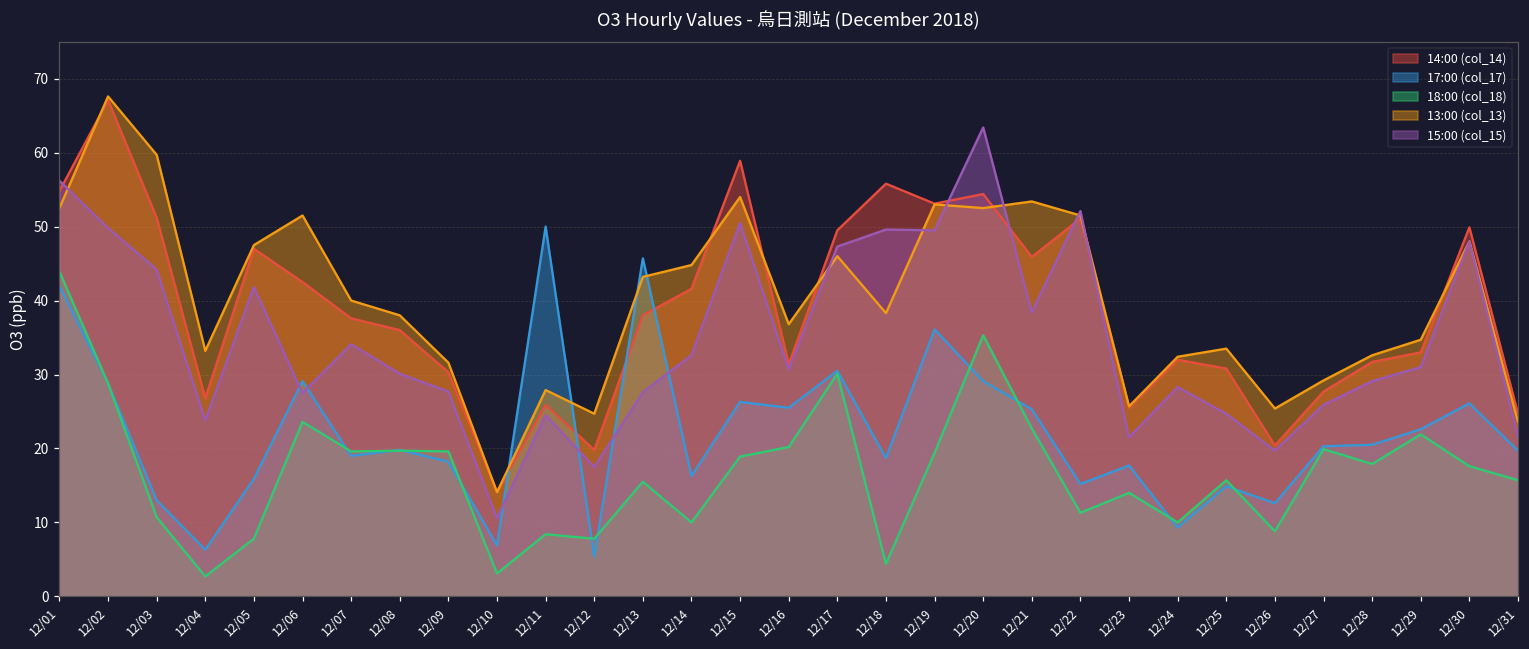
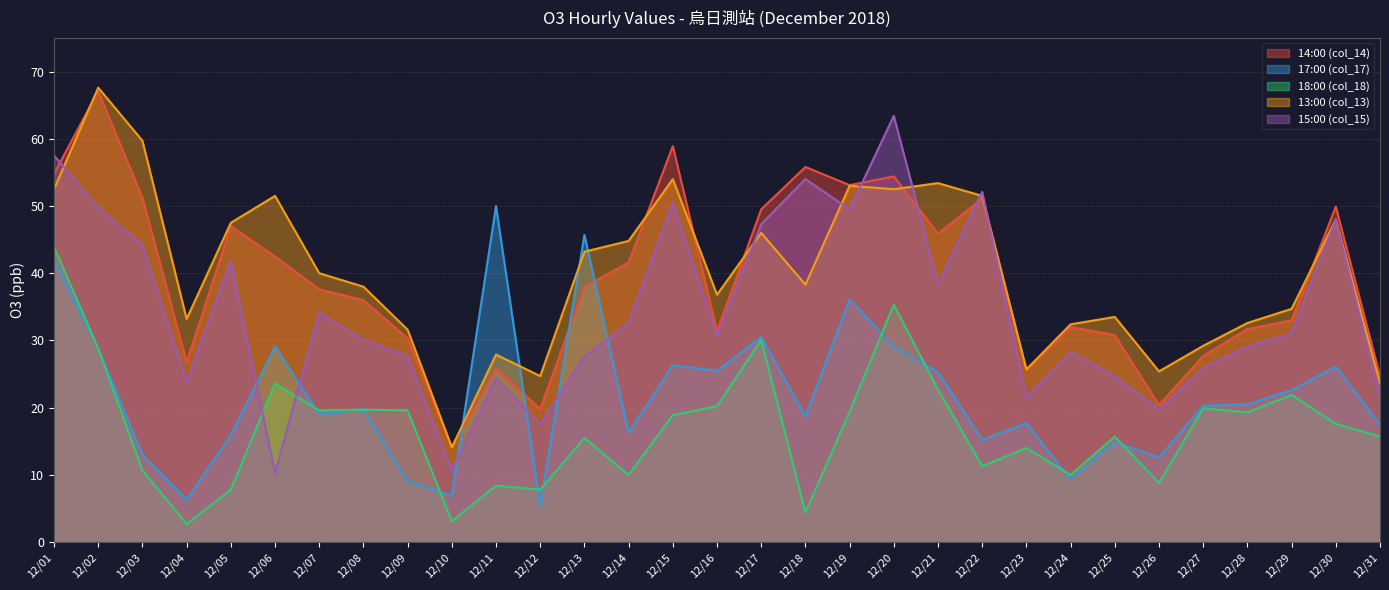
15:00 (col_15), 12/01: 56 -> 58
15:00 (col_15), 12/06: 28 -> 10
17:00 (col_17), 12/09: 18 -> 9
15:00 (col_15), 12/18: 50 -> 54
18:00 (col_18), 12/28: 18 -> 19
17:00 (col_17), 12/31: 20 -> 18
